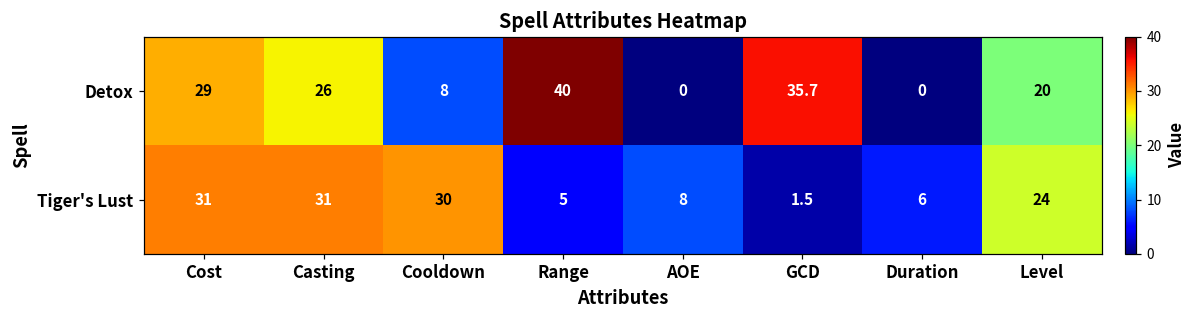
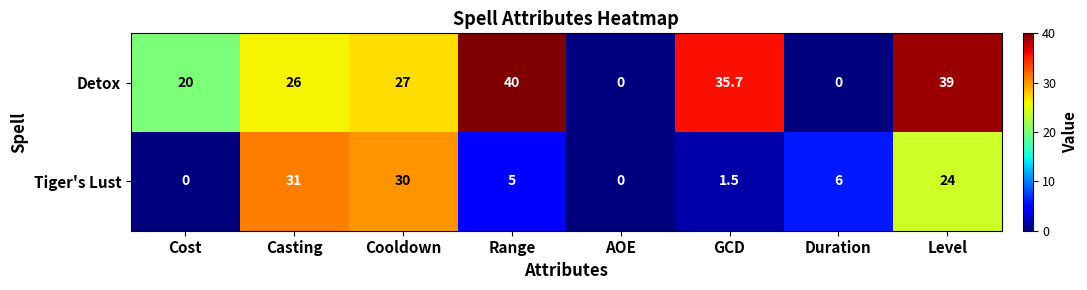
Detox, Cost: 29 -> 20
Detox, Cooldown: 8 -> 27
Detox, Level: 20 -> 39
Tiger's Lust, Cost: 31 -> 0
Tiger's Lust, AOE: 8 -> 0
